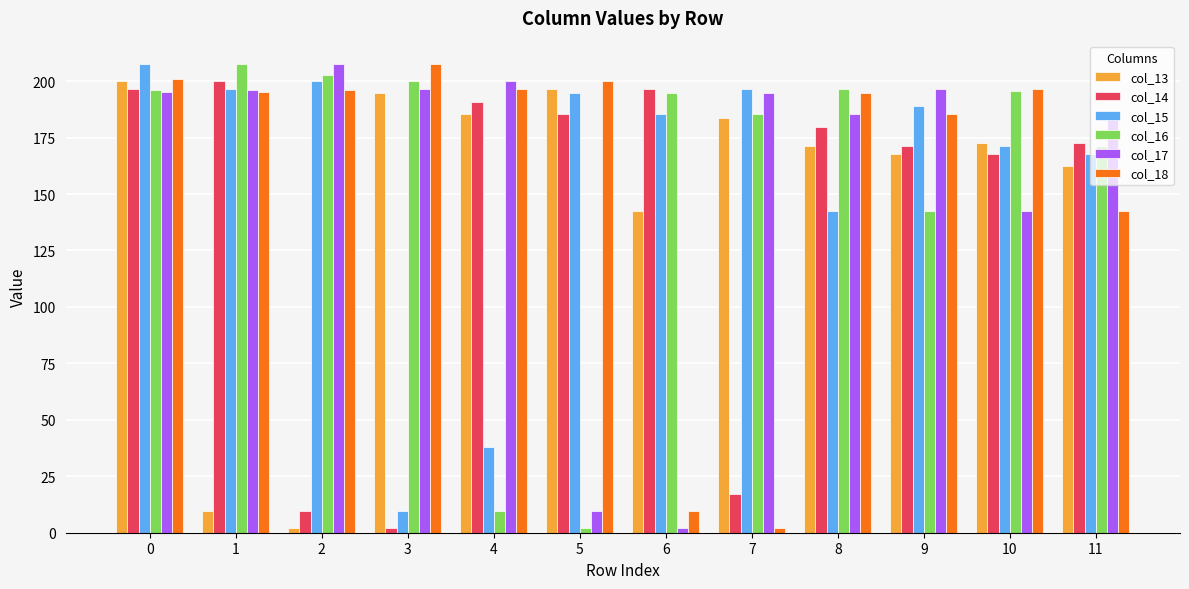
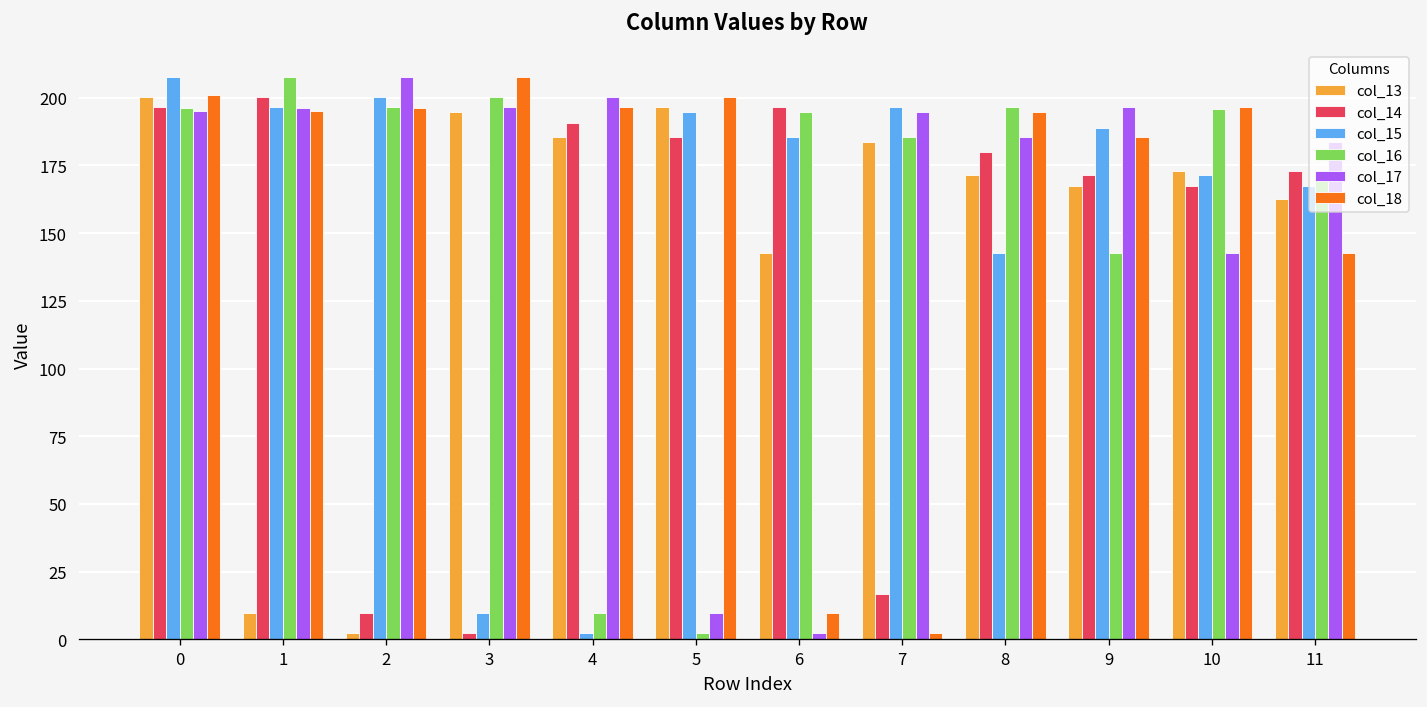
col_16, 2: 203 -> 197
col_15, 4: 38 -> 2
